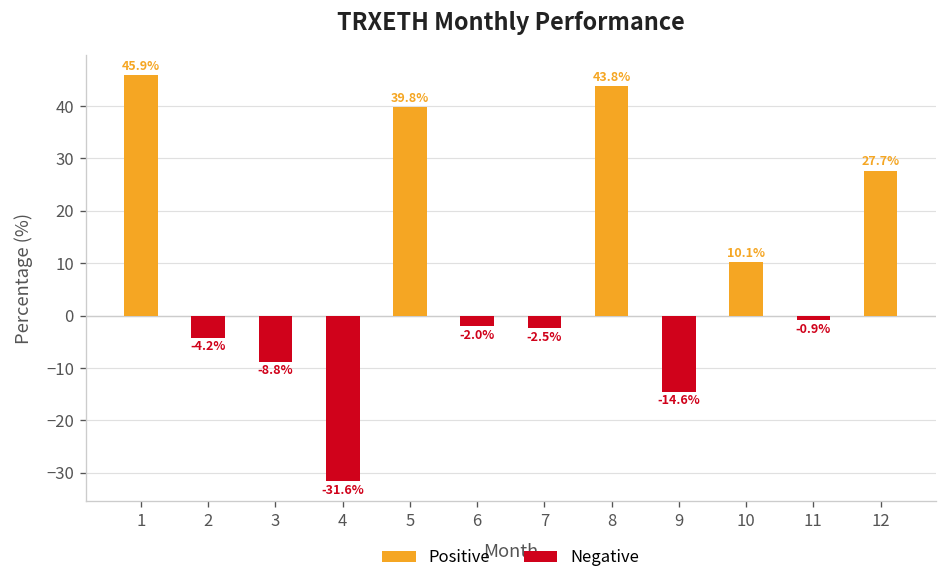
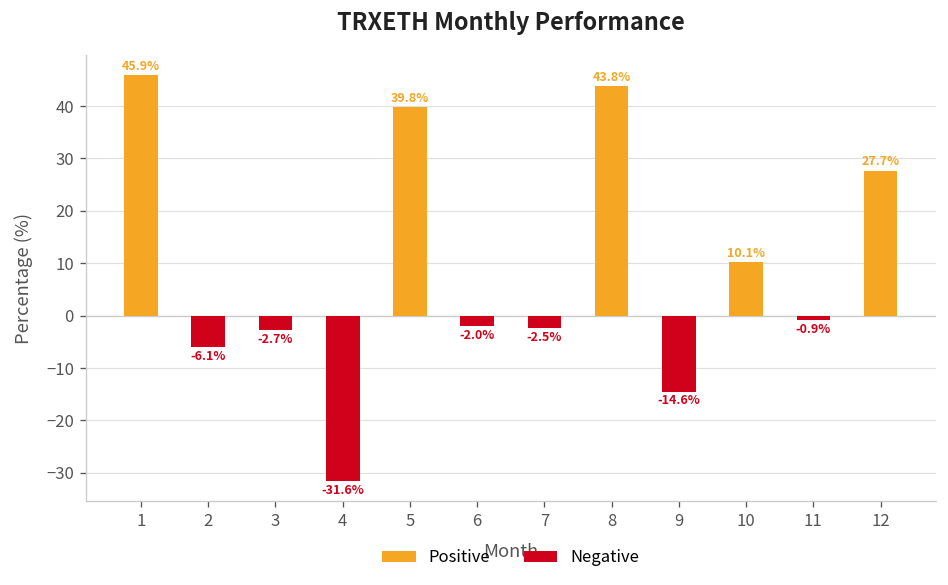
2: -4.2% -> -6.1%
3: -8.8% -> -2.7%
